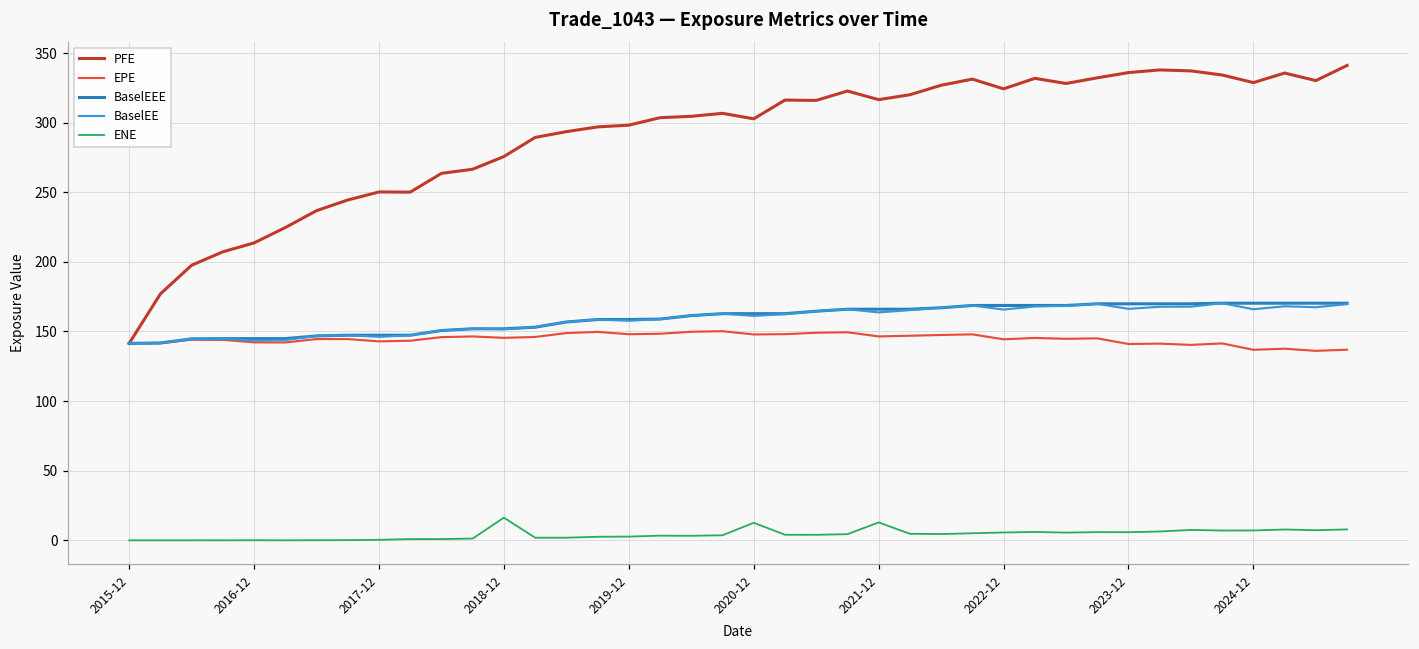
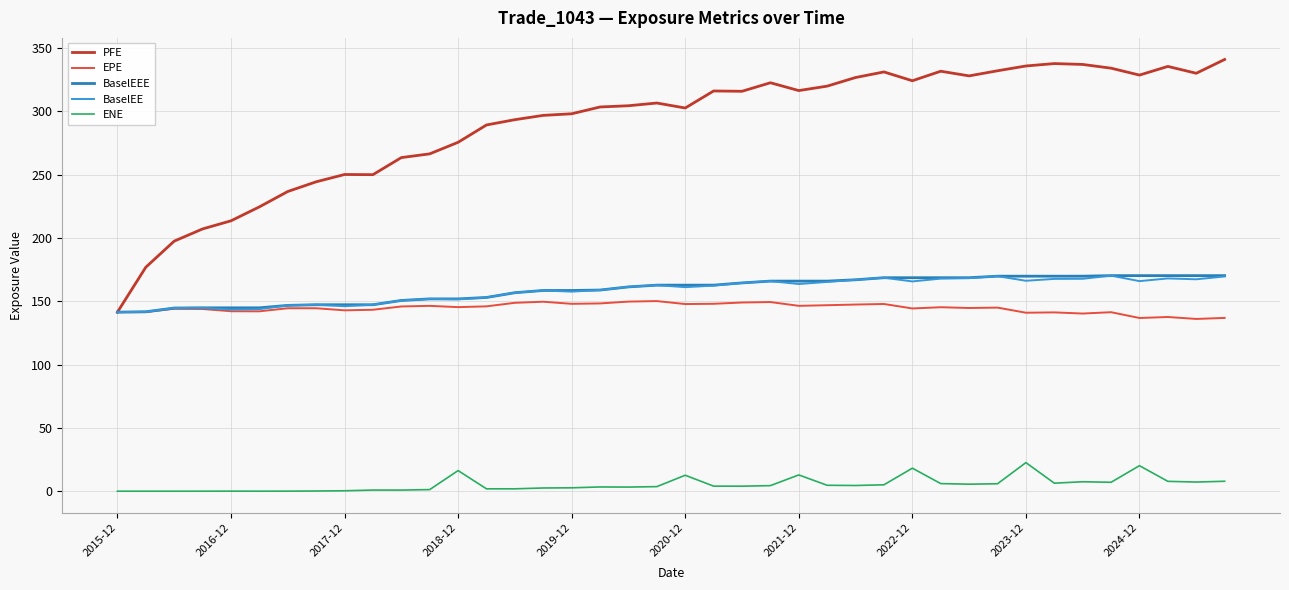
ENE, 2022-12: 6 -> 18
ENE, 2023-12: 6 -> 23
ENE, 2024-12: 7 -> 20
